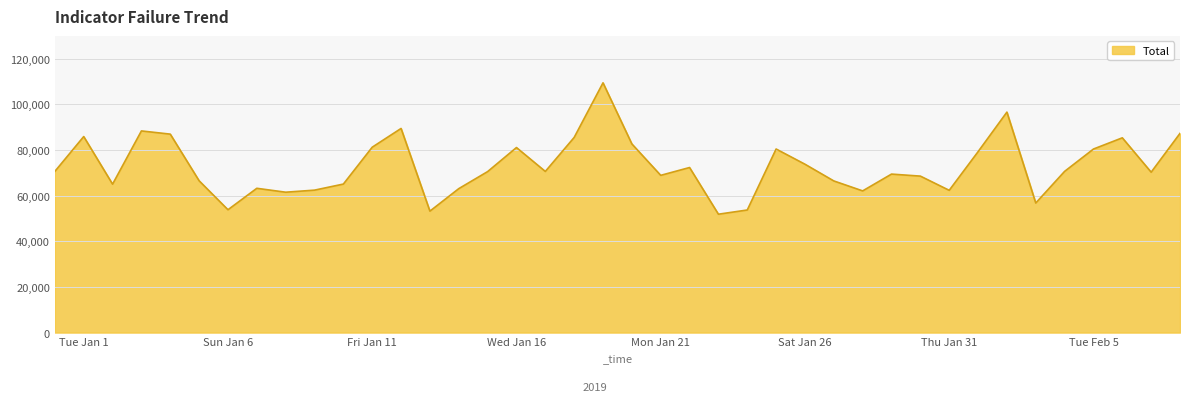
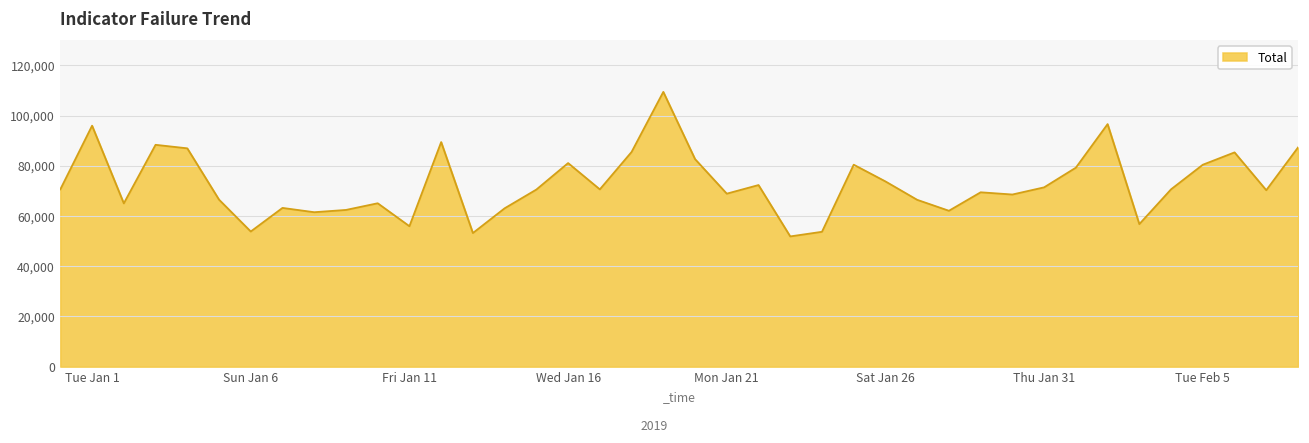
Tue Jan 1: 86,000 -> 96,000
Fri Jan 11: 81,000 -> 56,000
Thu Jan 31: 62,000 -> 71,000
